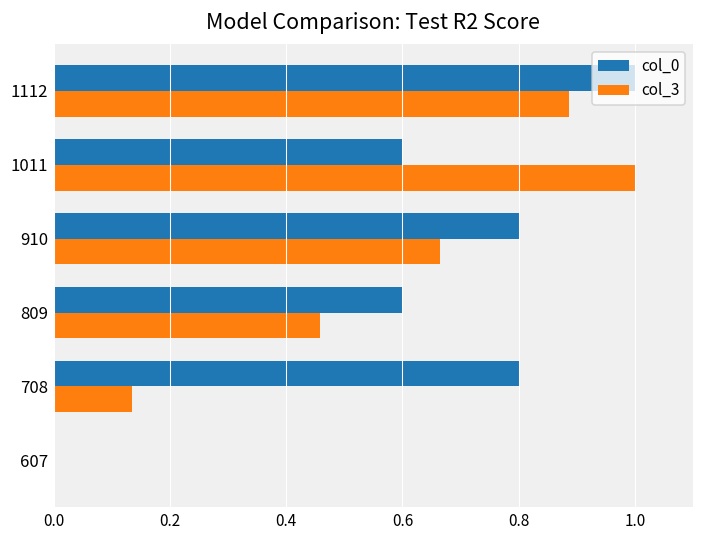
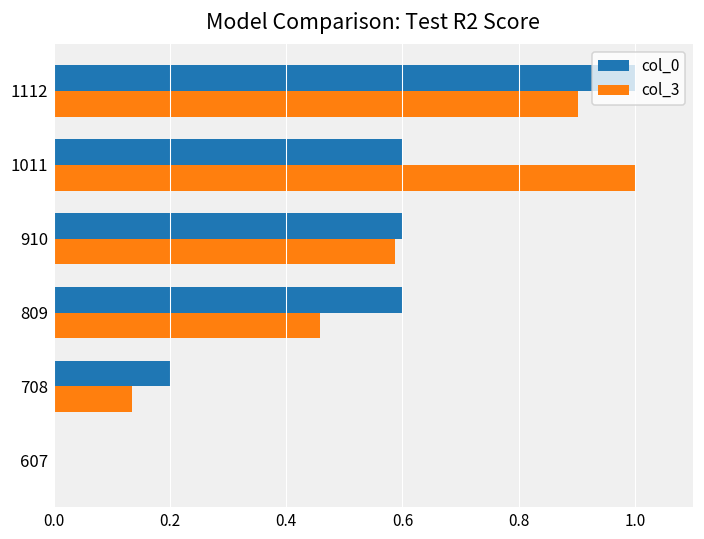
col_3, 1112: 0.89 -> 0.90
col_0, 910: 0.80 -> 0.60
col_3, 910: 0.66 -> 0.59
col_0, 708: 0.80 -> 0.20
